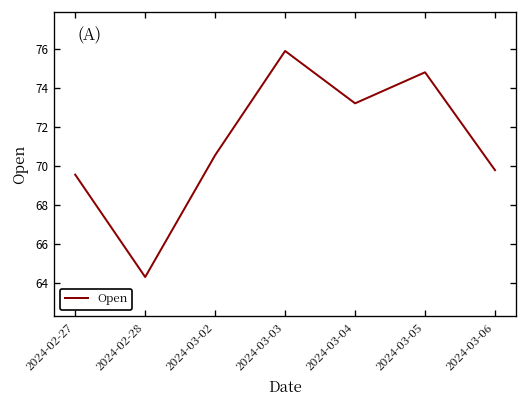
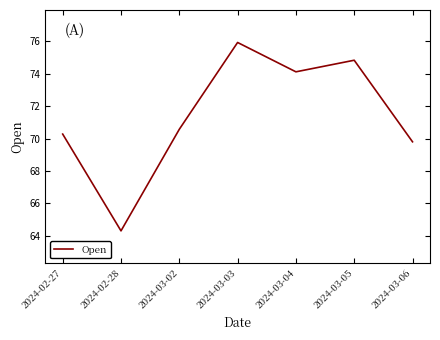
2024-02-27: 69.6 -> 70.3
2024-03-04: 73.2 -> 74.1
